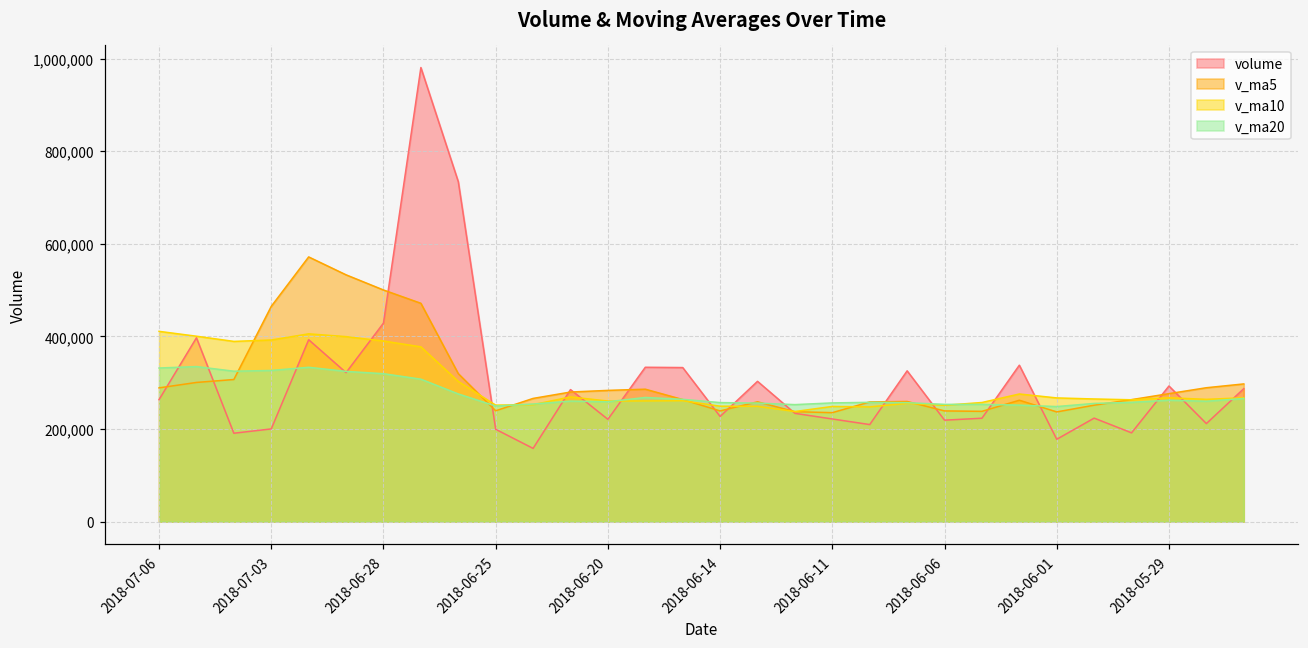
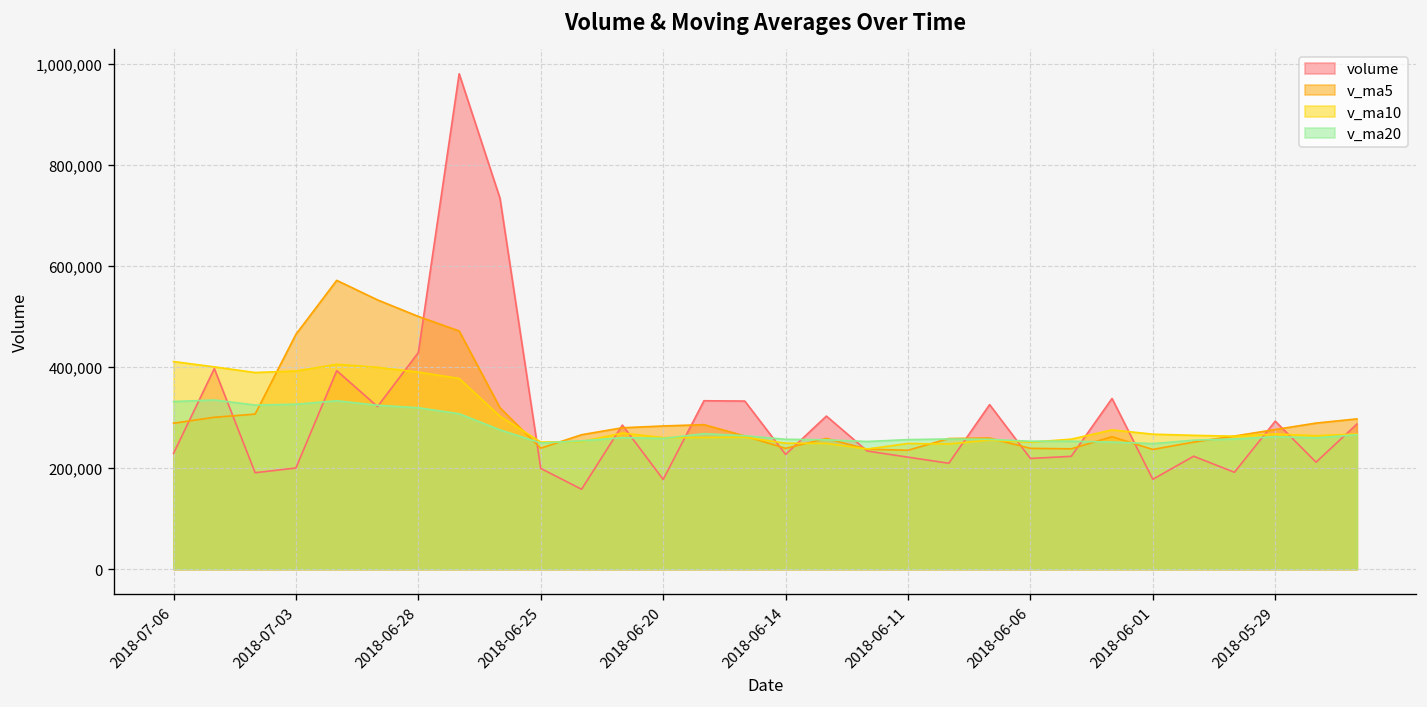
volume, 2018-07-06: 260,000 -> 230,000
volume, 2018-06-20: 220,000 -> 180,000
